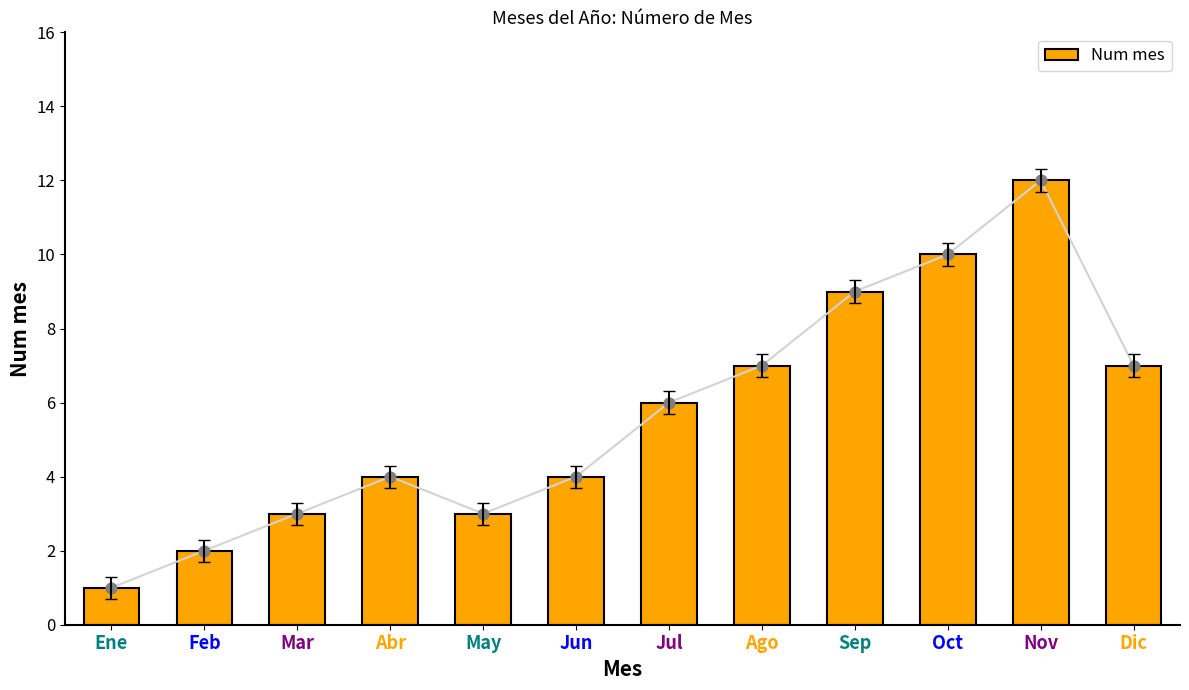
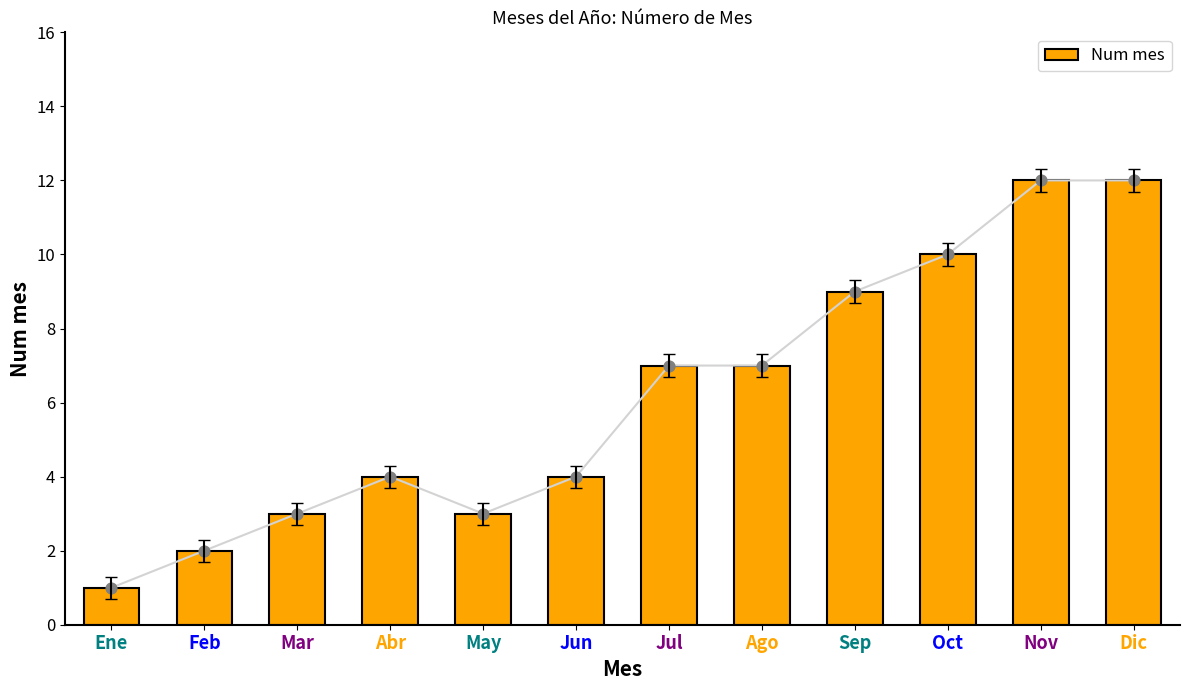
Num mes, Jul: 6 -> 7
Num mes, Dic: 7 -> 12
